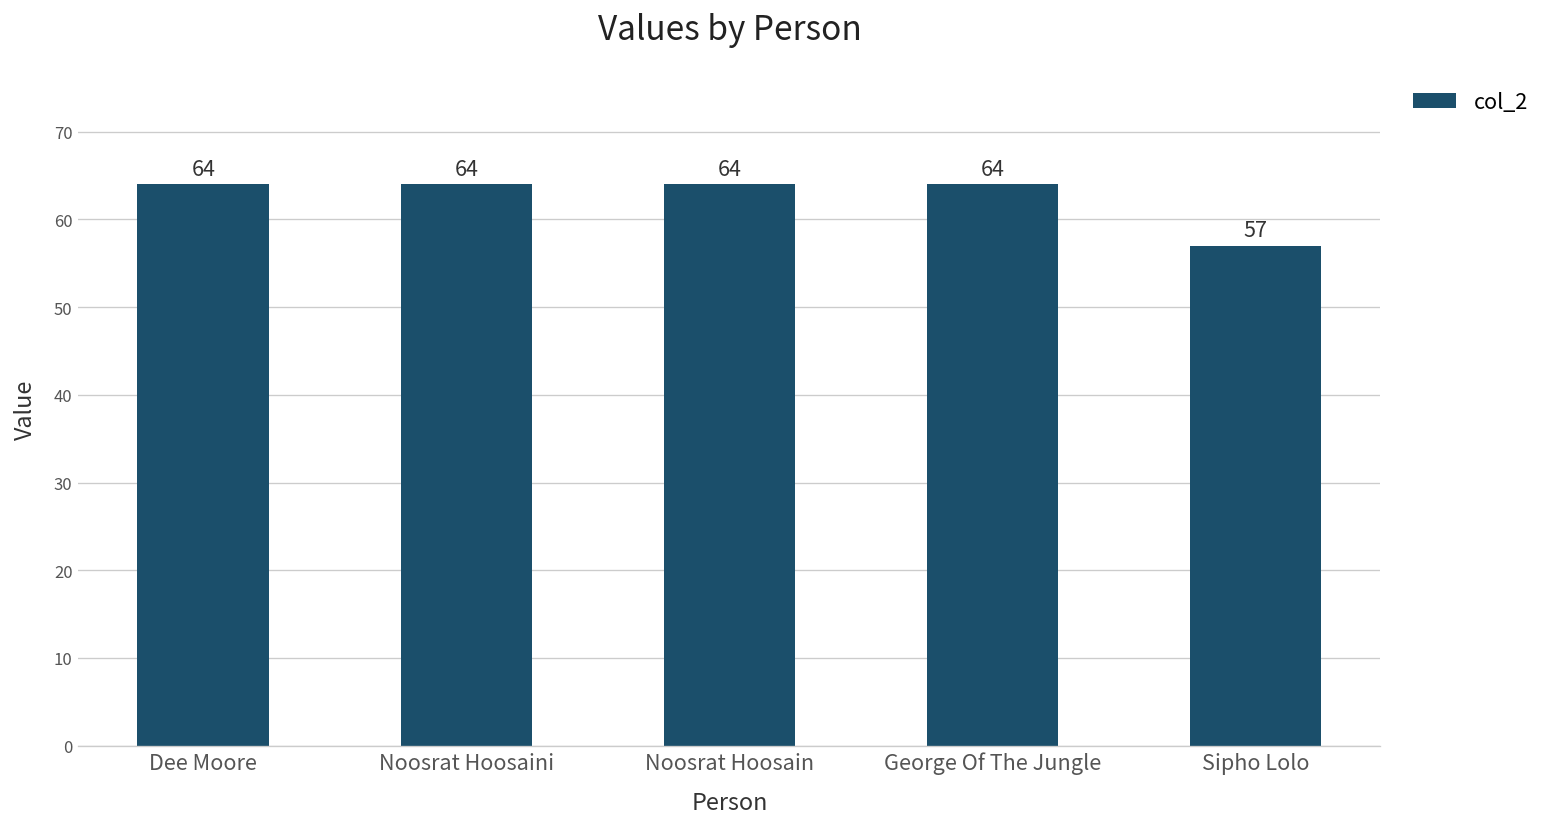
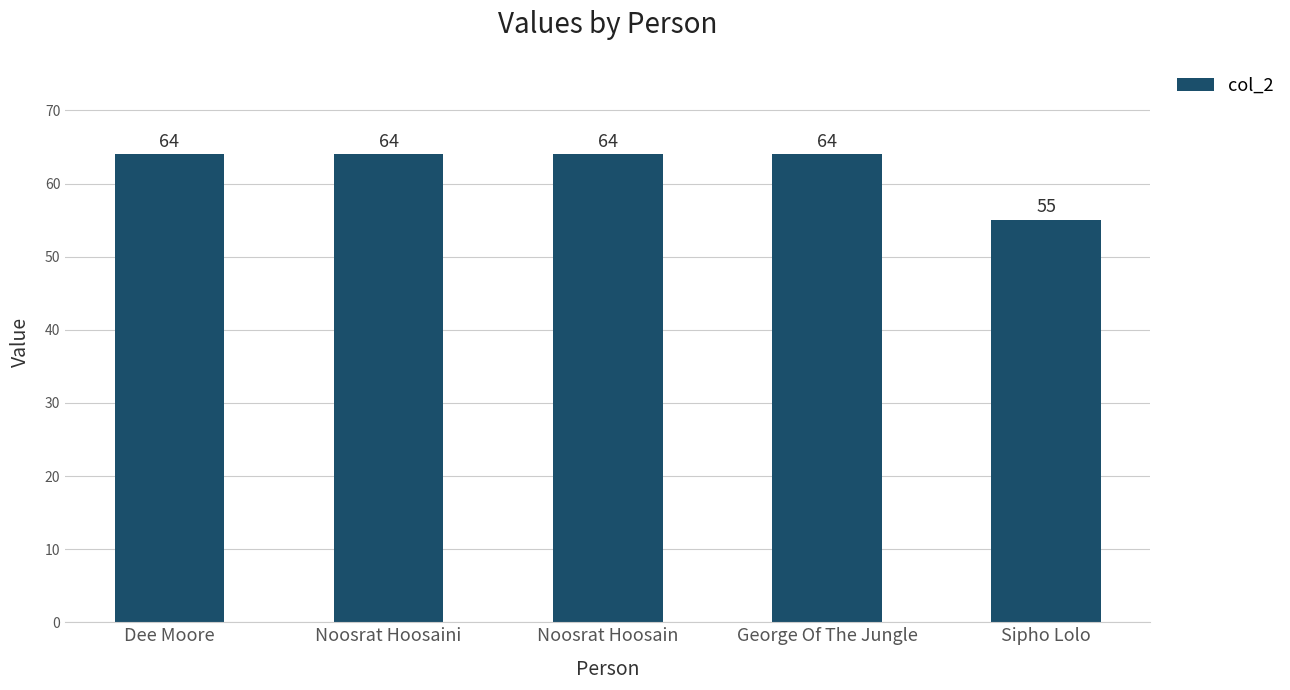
Sipho Lolo: 57 -> 55
